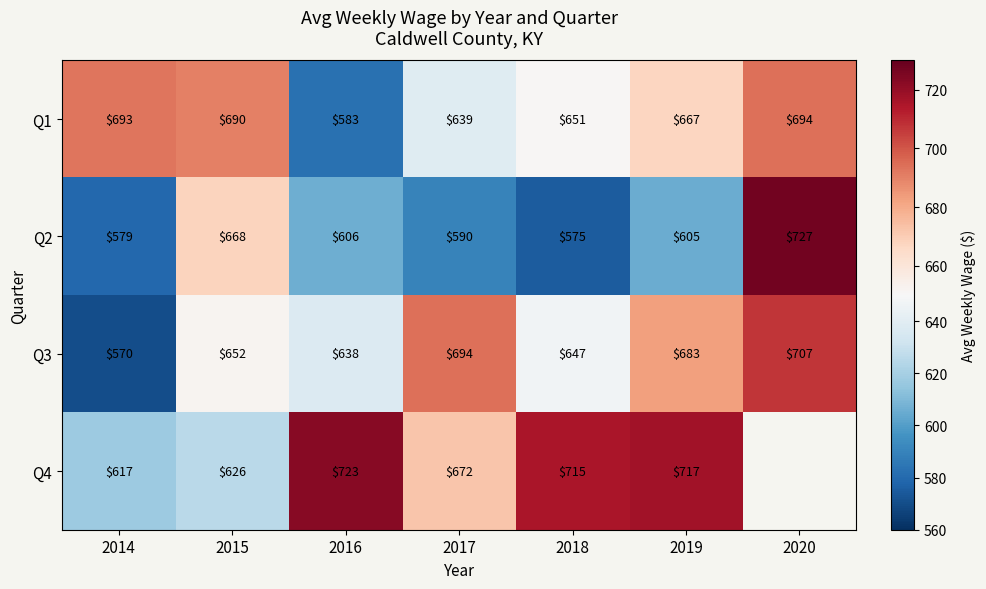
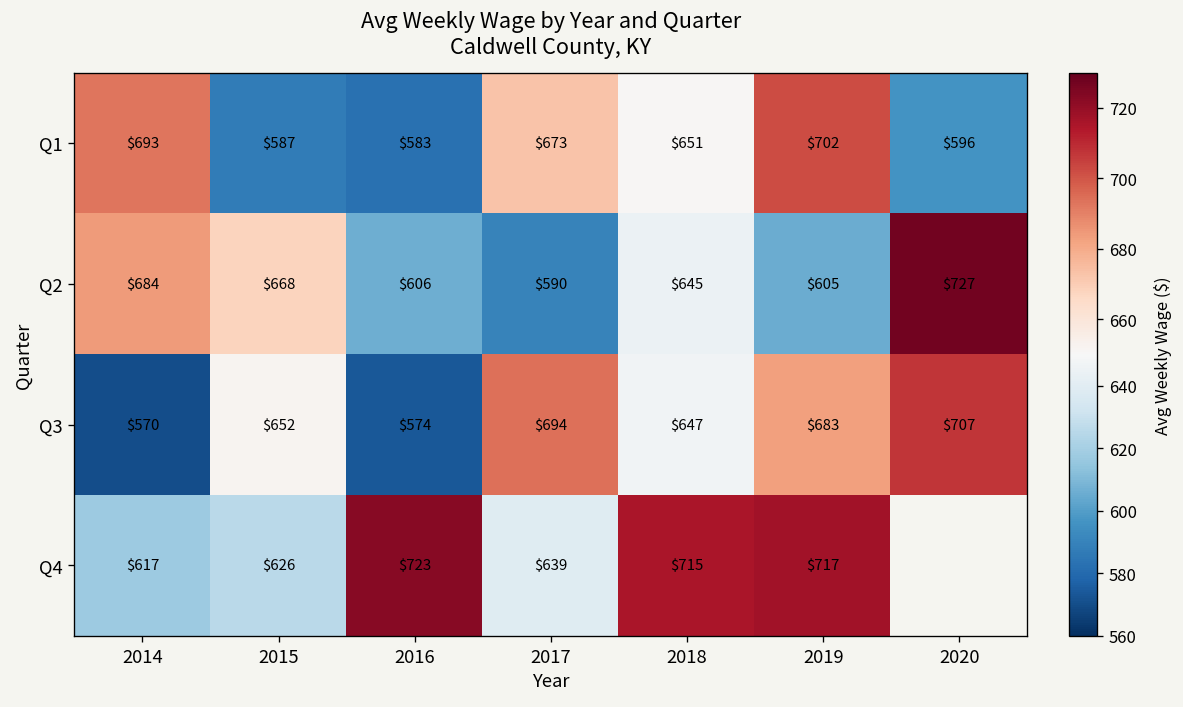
Q1, 2015: $690 -> $587
Q1, 2017: $639 -> $673
Q1, 2019: $667 -> $702
Q1, 2020: $694 -> $596
Q2, 2014: $579 -> $684
Q2, 2018: $575 -> $645
Q3, 2016: $638 -> $574
Q4, 2017: $672 -> $639
